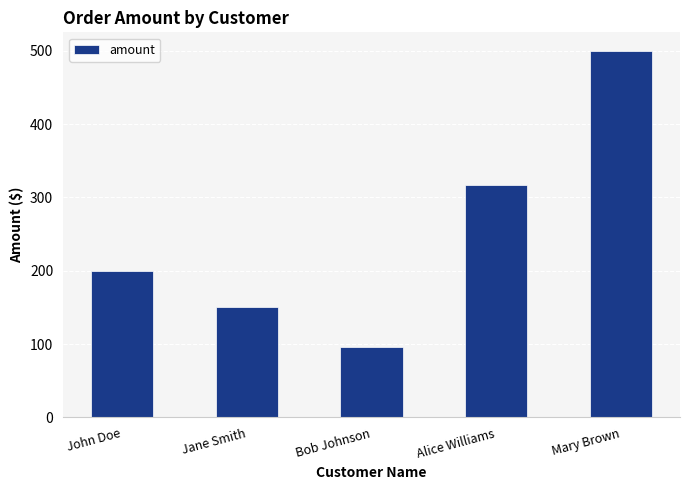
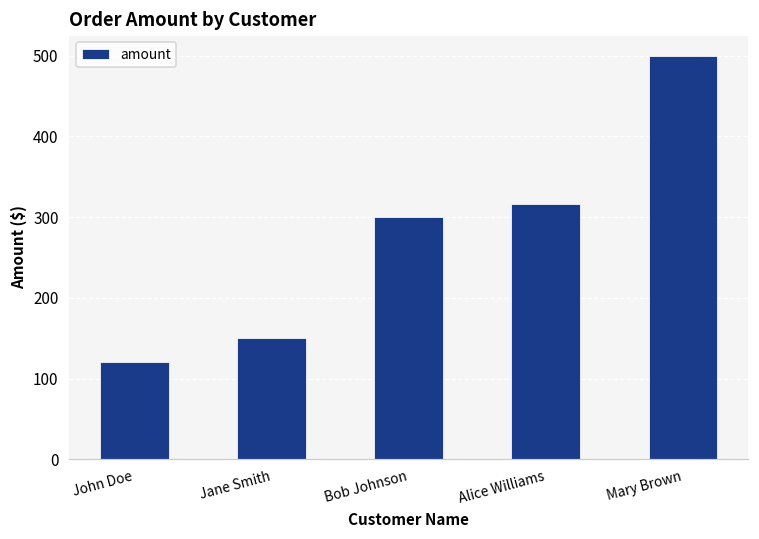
John Doe: 200 -> 120
Bob Johnson: 100 -> 300
